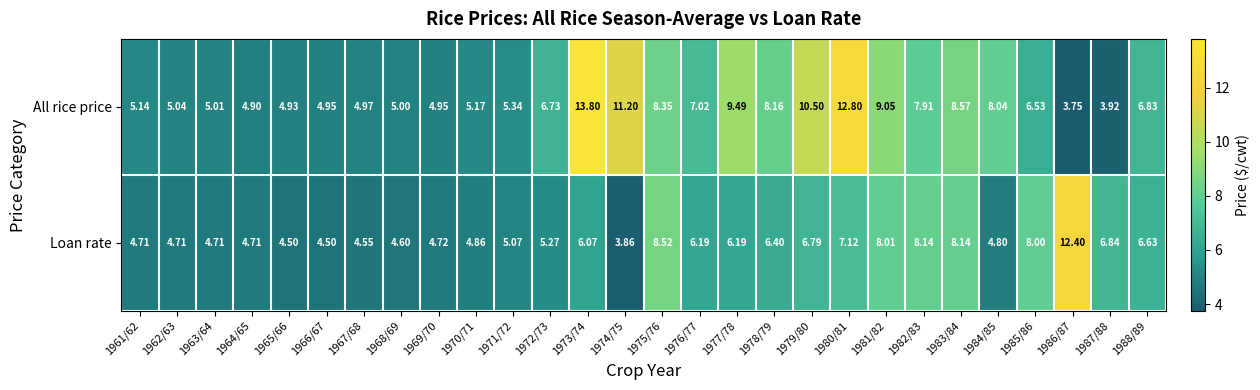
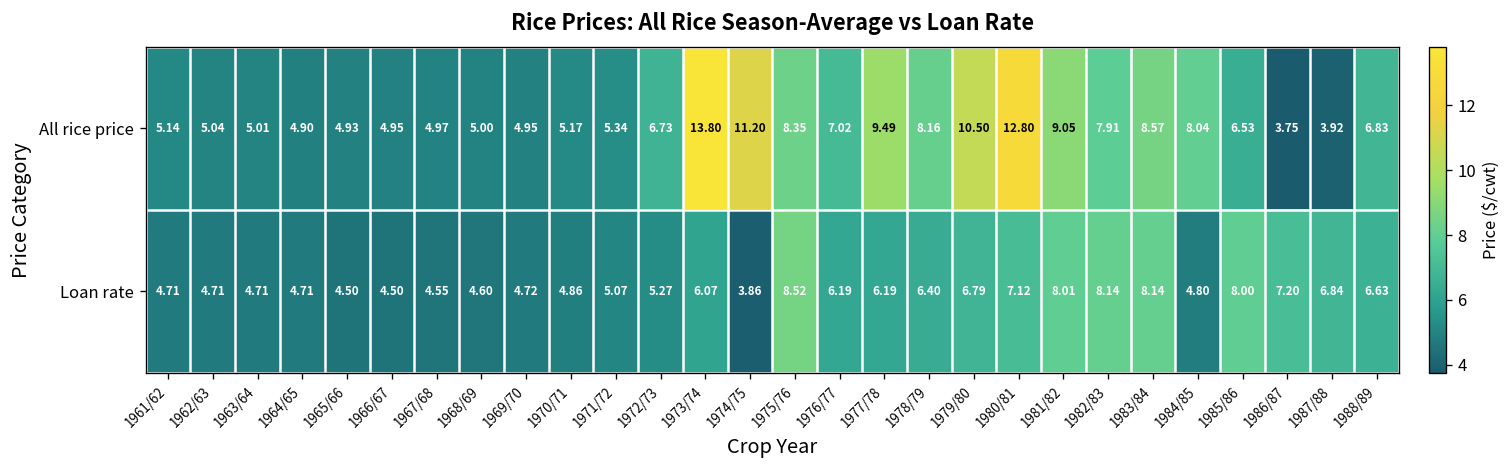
Loan rate, 1986/87: 12.40 -> 7.20
